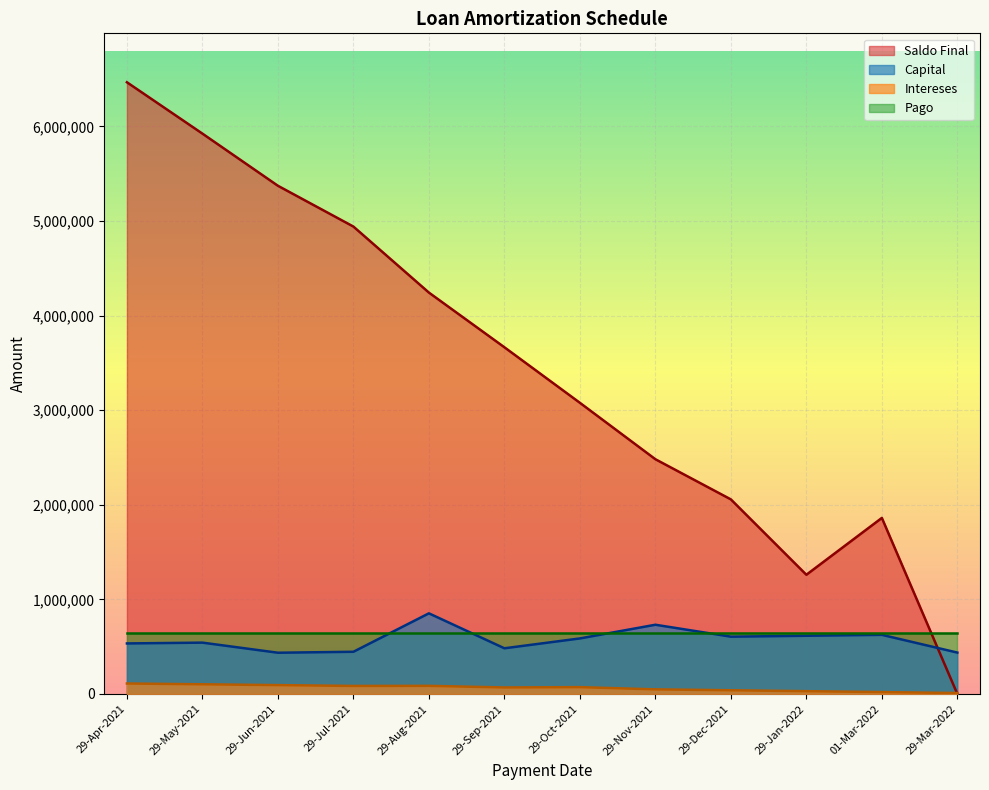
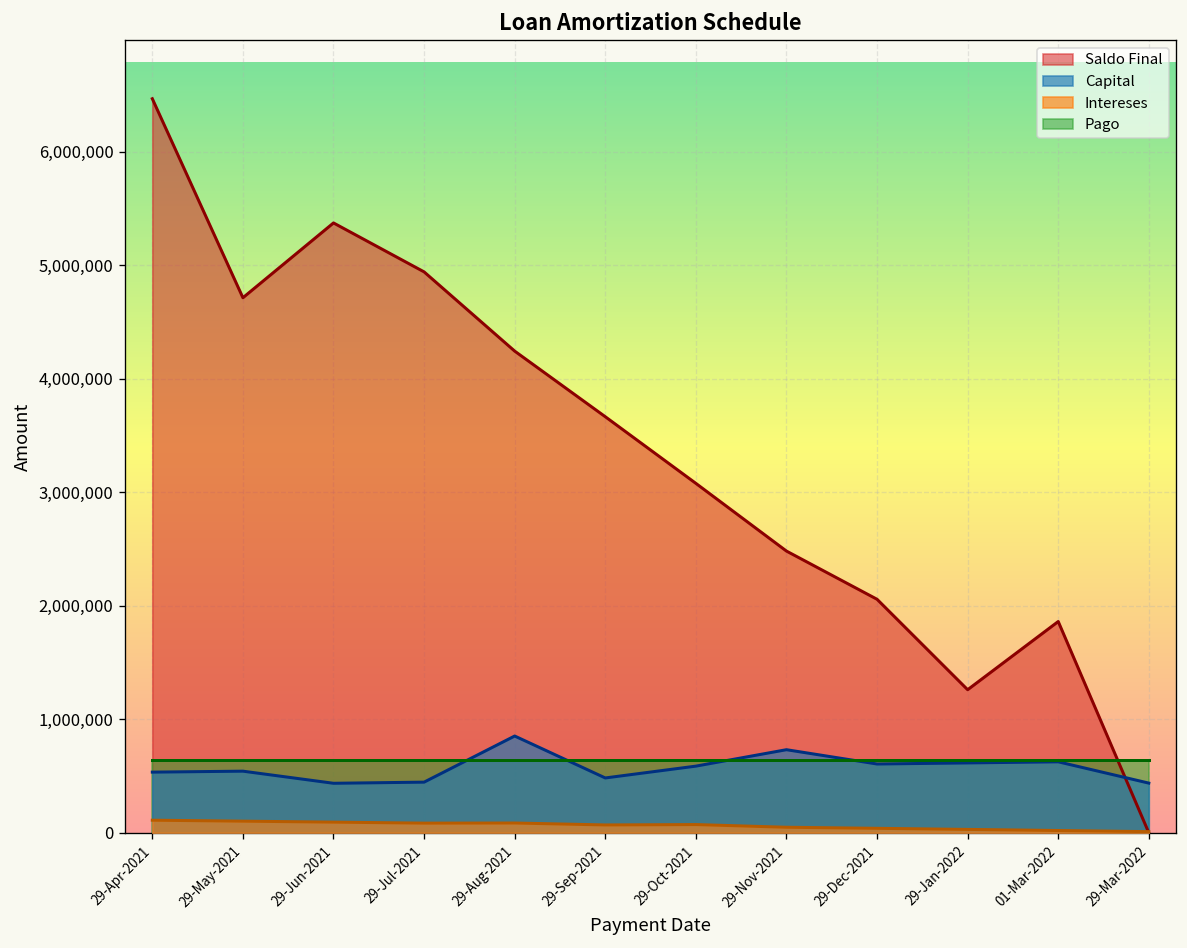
Saldo Final, 29-May-2021: 5,900,000 -> 4,700,000
